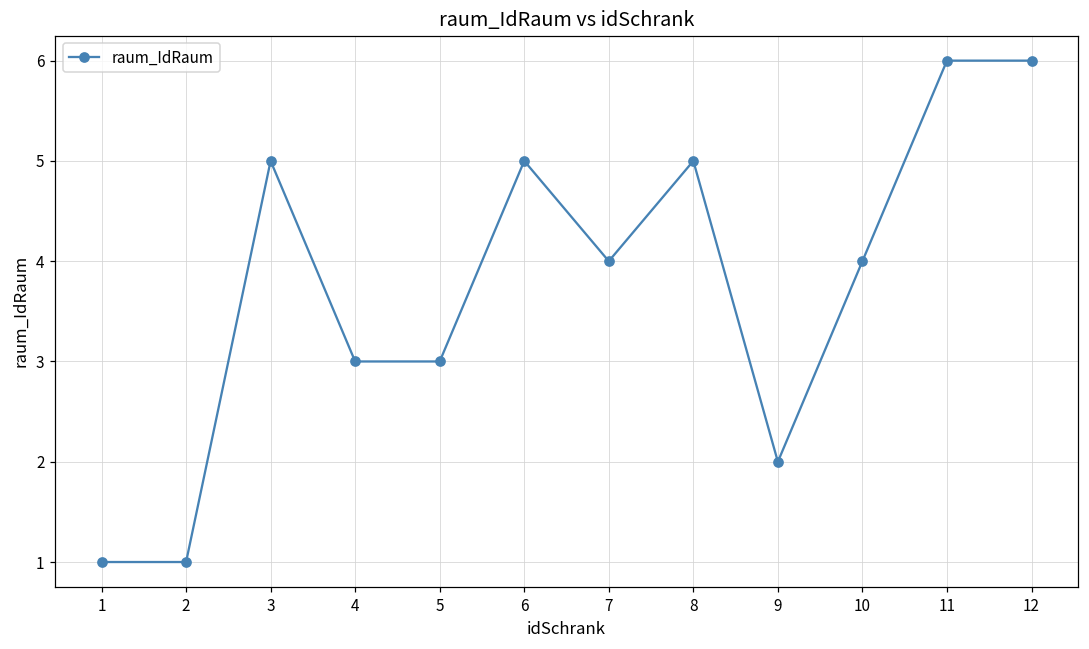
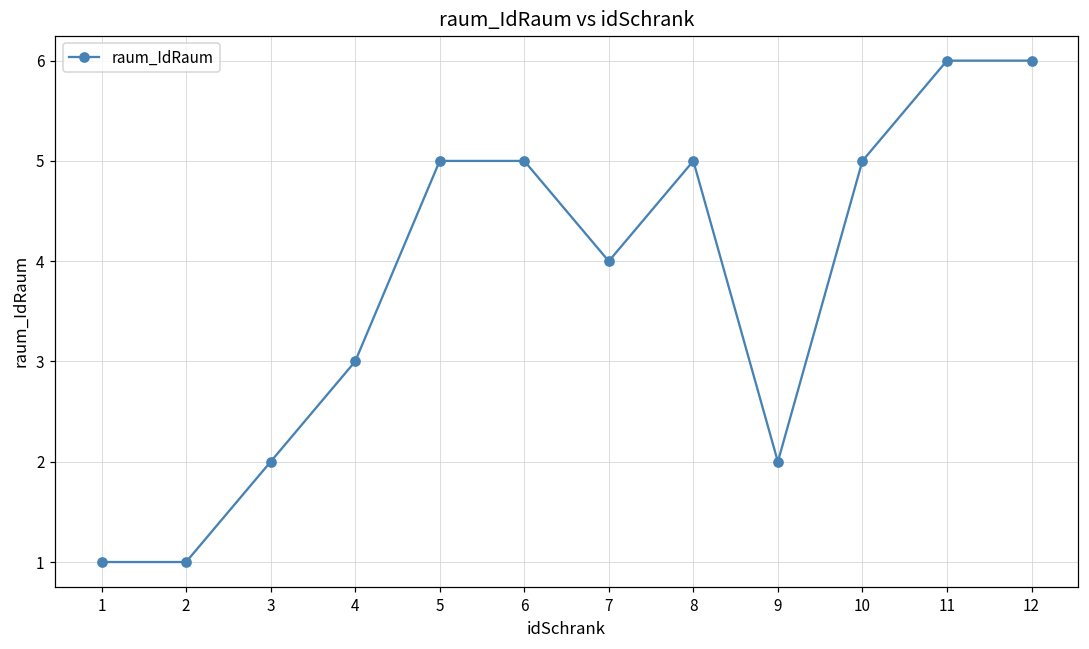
3: 5 -> 2
5: 3 -> 5
10: 4 -> 5
